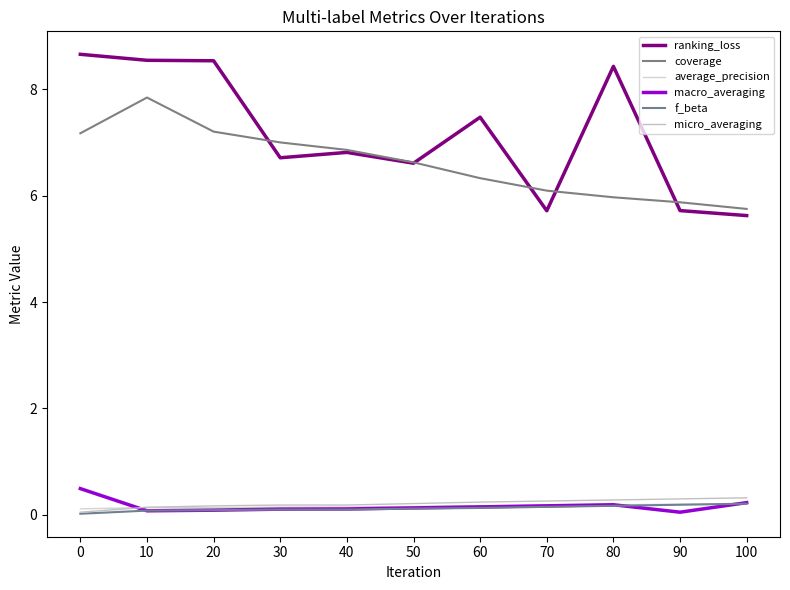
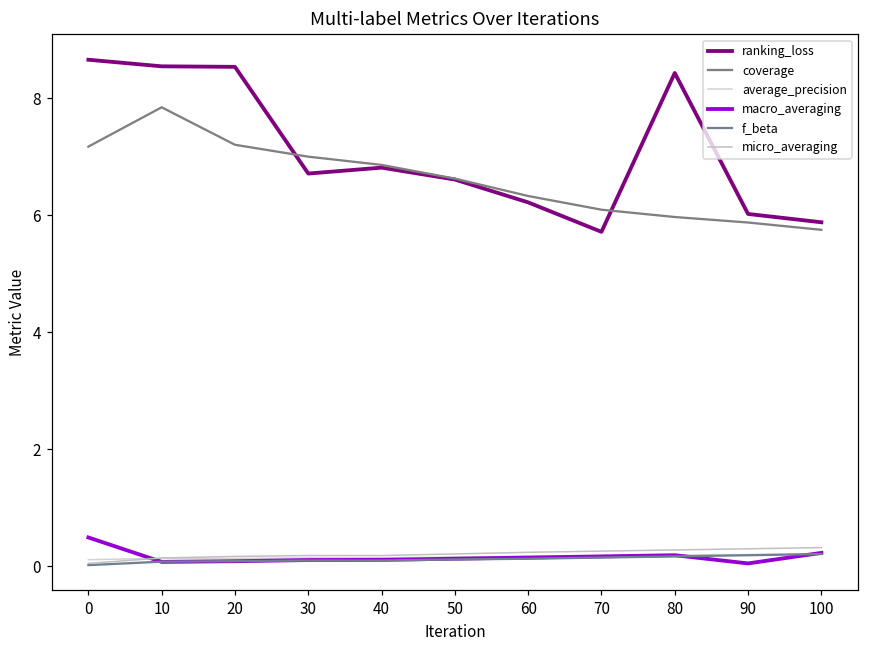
ranking_loss, 60: 7.5 -> 6.2
ranking_loss, 90: 5.7 -> 6.0
ranking_loss, 100: 5.6 -> 5.9
